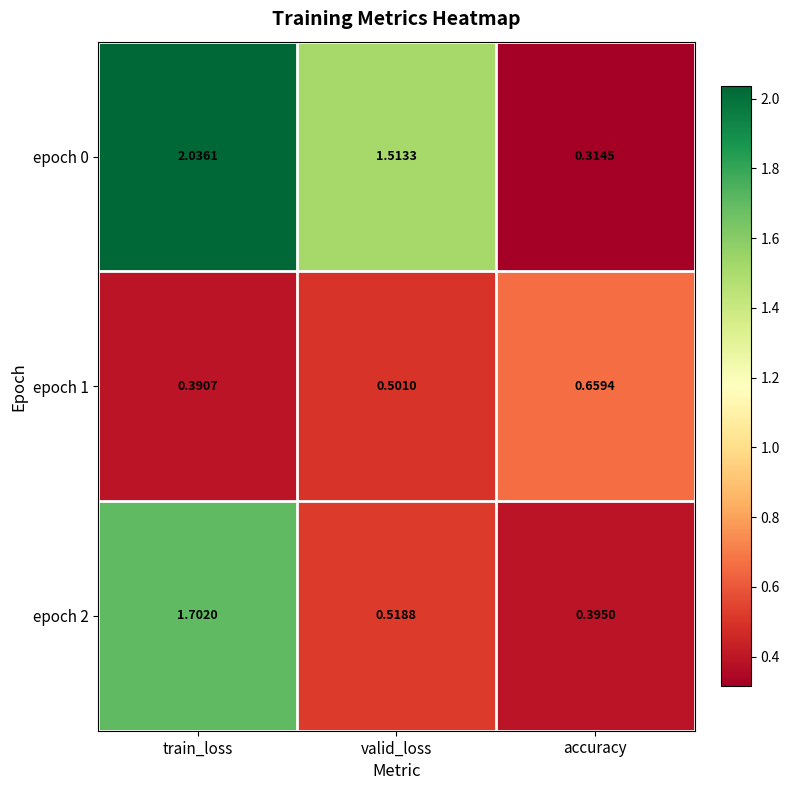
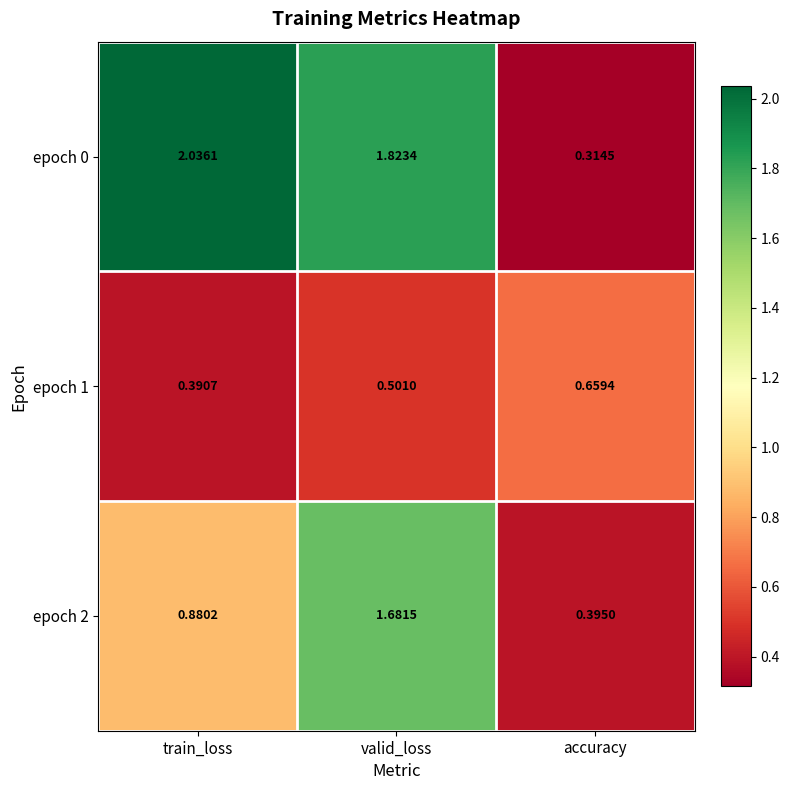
epoch 0, valid_loss: 1.5133 -> 1.8234
epoch 2, train_loss: 1.7020 -> 0.8802
epoch 2, valid_loss: 0.5188 -> 1.6815
